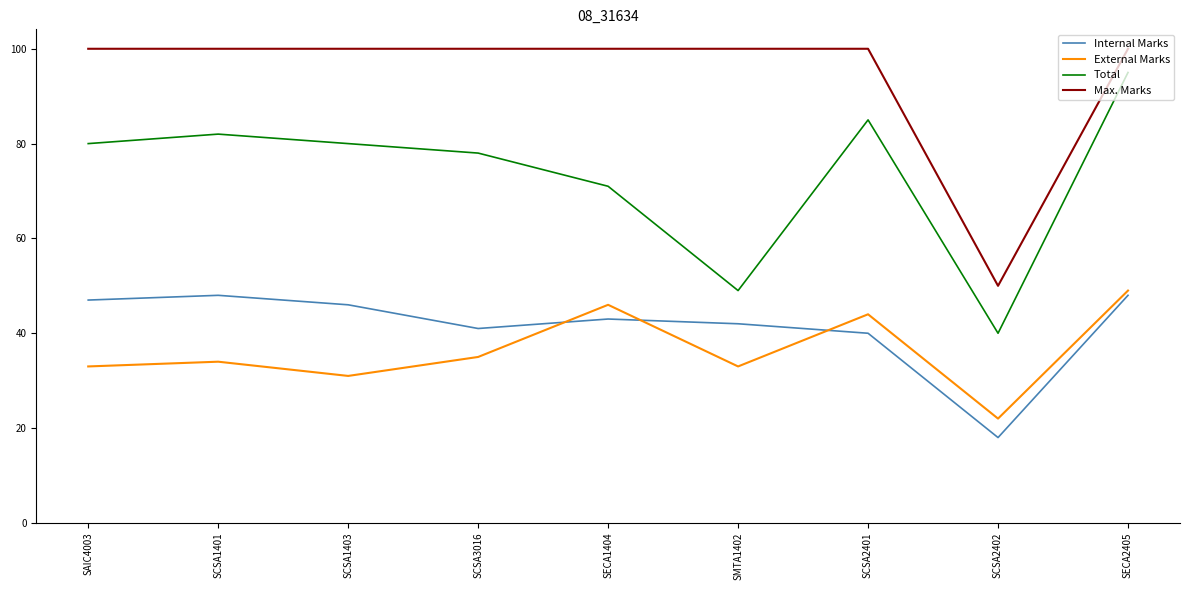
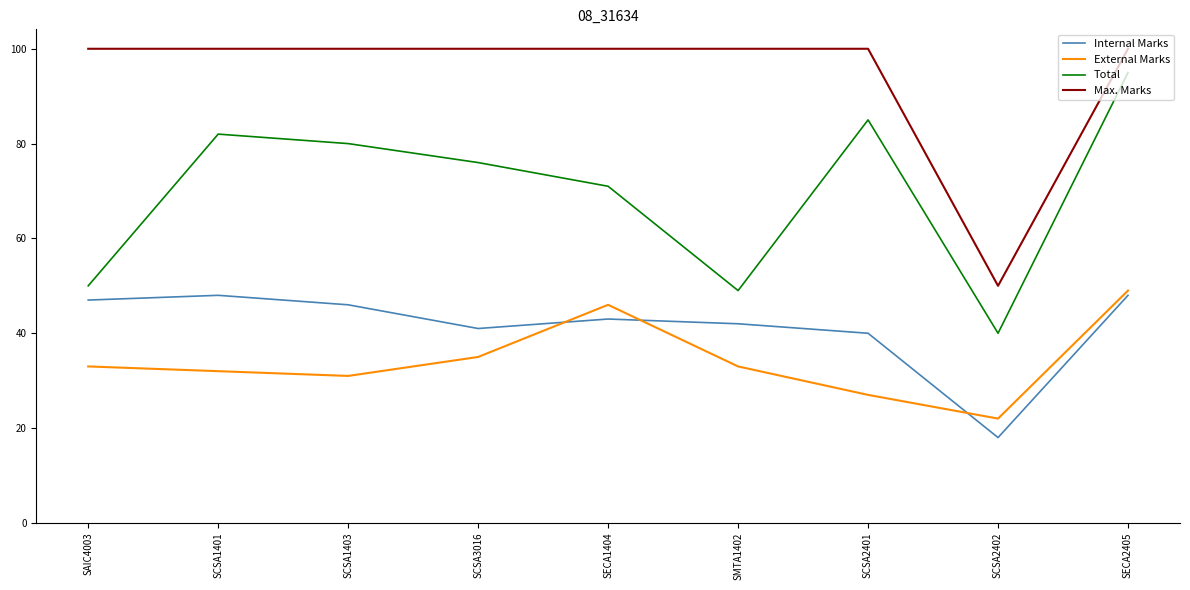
Total, SAIC4003: 80 -> 50
External Marks, SCSA1401: 34 -> 32
Total, SCSA3016: 78 -> 76
External Marks, SCSA2401: 44 -> 27
